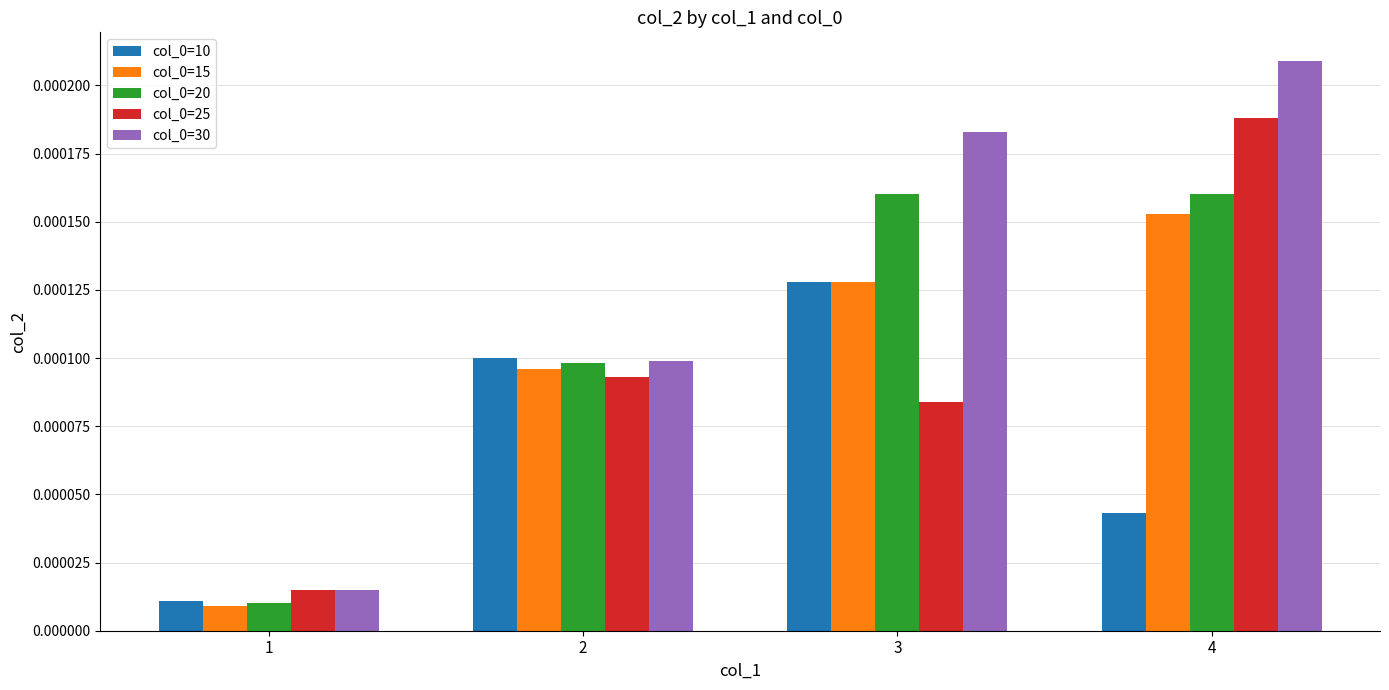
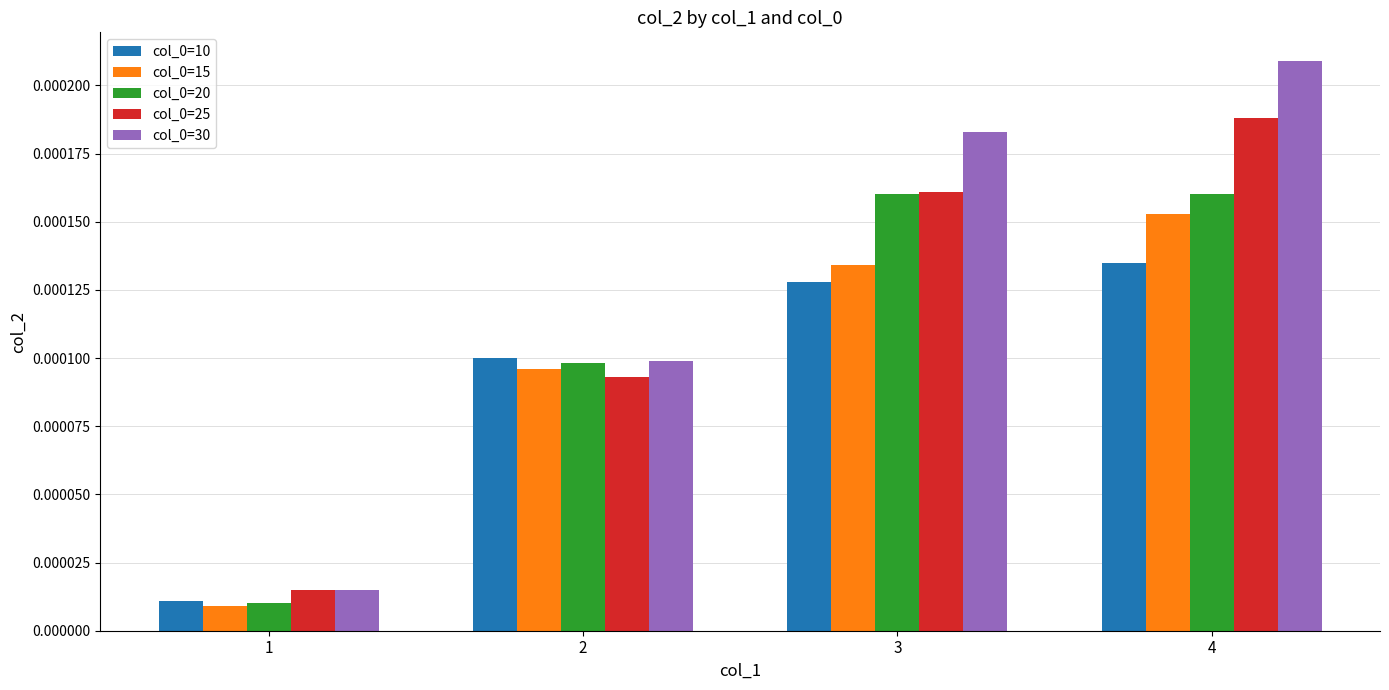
col_0=15, 3: 0.000128 -> 0.000134
col_0=25, 3: 0.000084 -> 0.000161
col_0=10, 4: 0.000043 -> 0.000135
